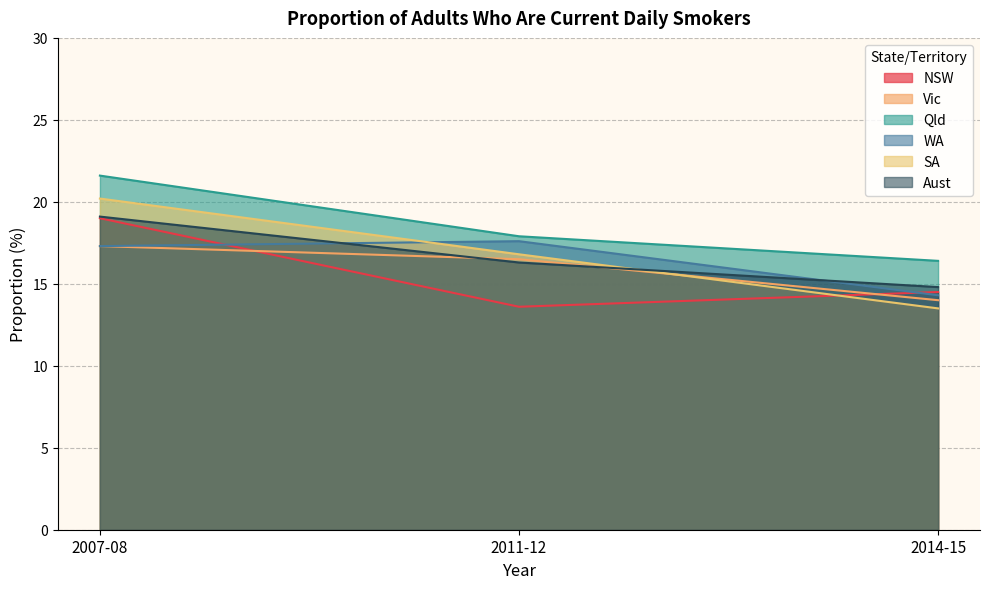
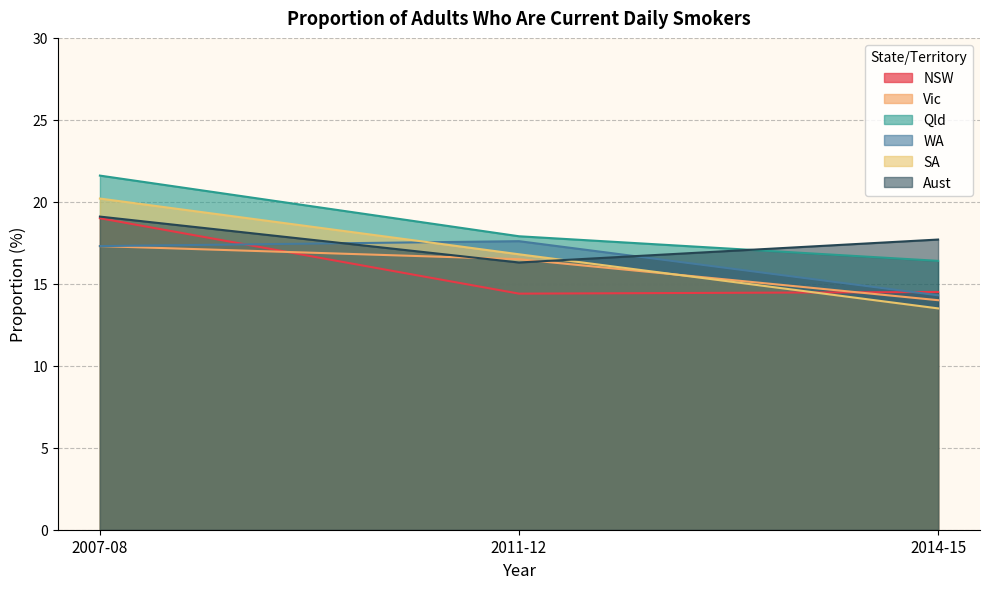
NSW, 2011-12: 13.6 -> 14.4
Aust, 2014-15: 14.8 -> 17.7
